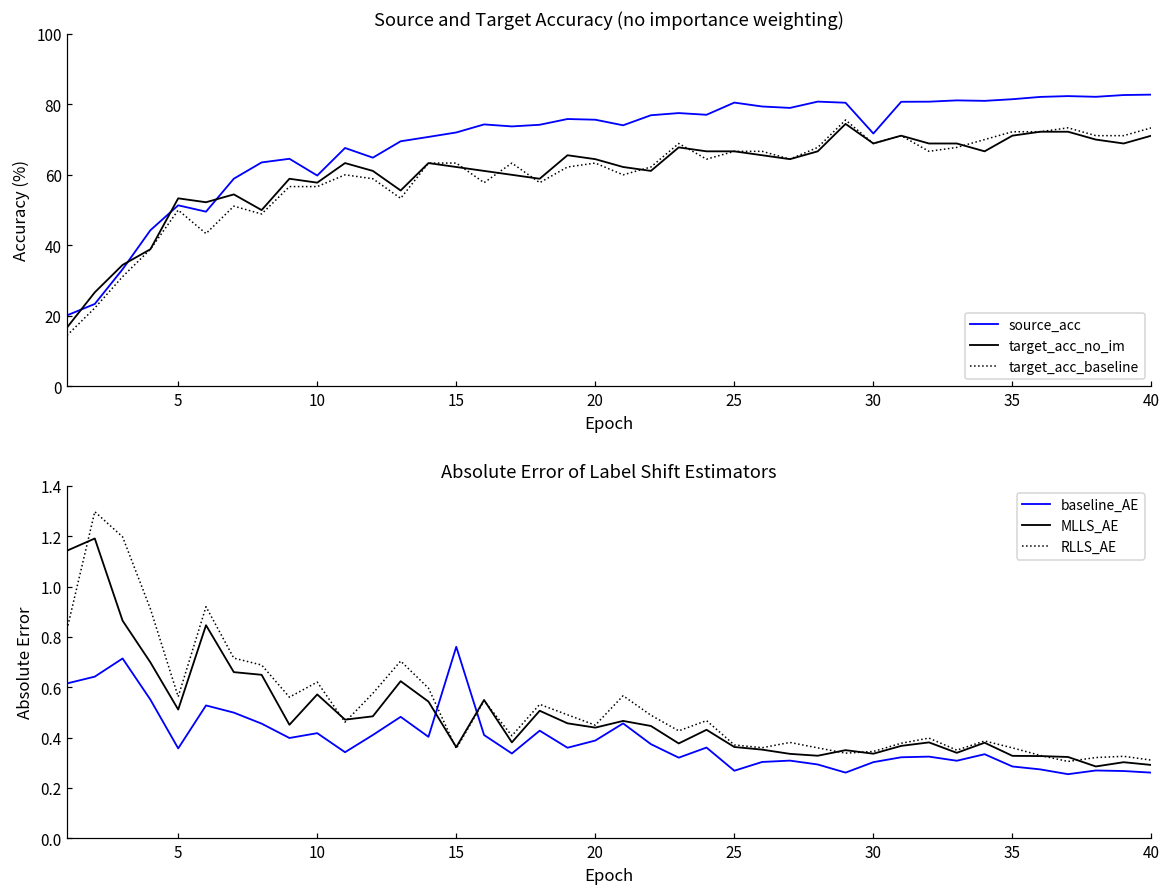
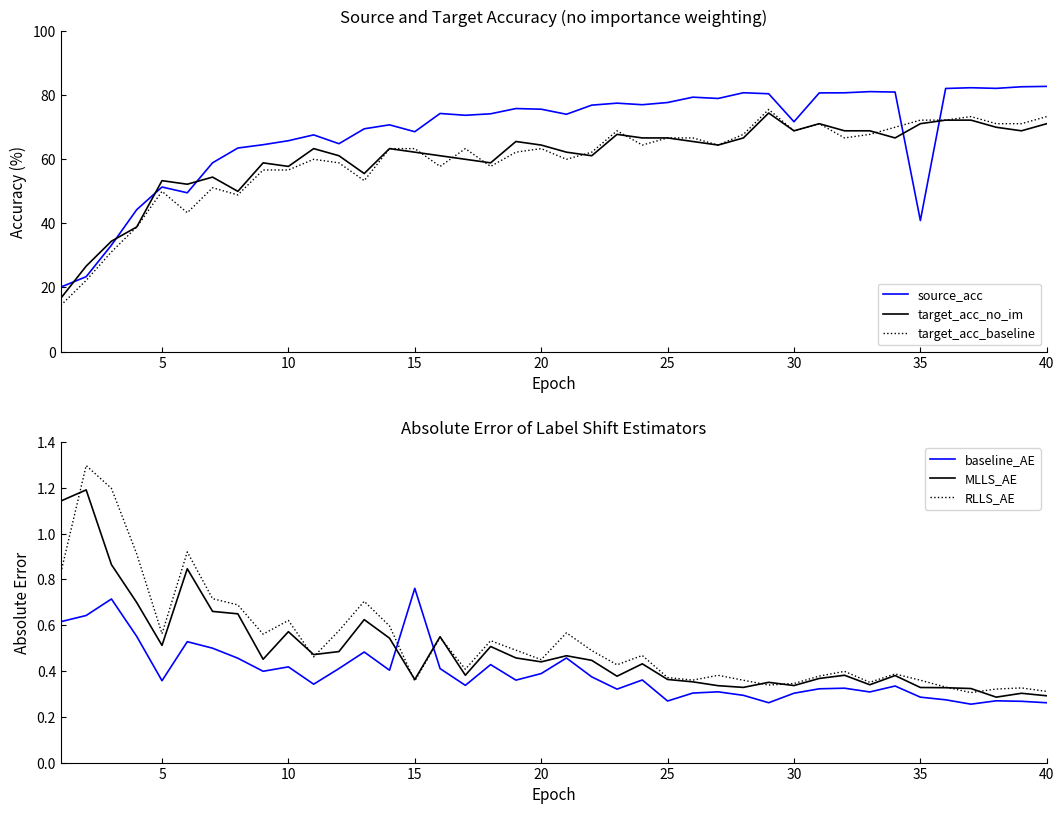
Source and Target Accuracy (no importance weighting), source_acc, 10: 60 -> 66
Source and Target Accuracy (no importance weighting), source_acc, 15: 72 -> 69
Source and Target Accuracy (no importance weighting), source_acc, 25: 80 -> 78
Source and Target Accuracy (no importance weighting), source_acc, 35: 81 -> 41
